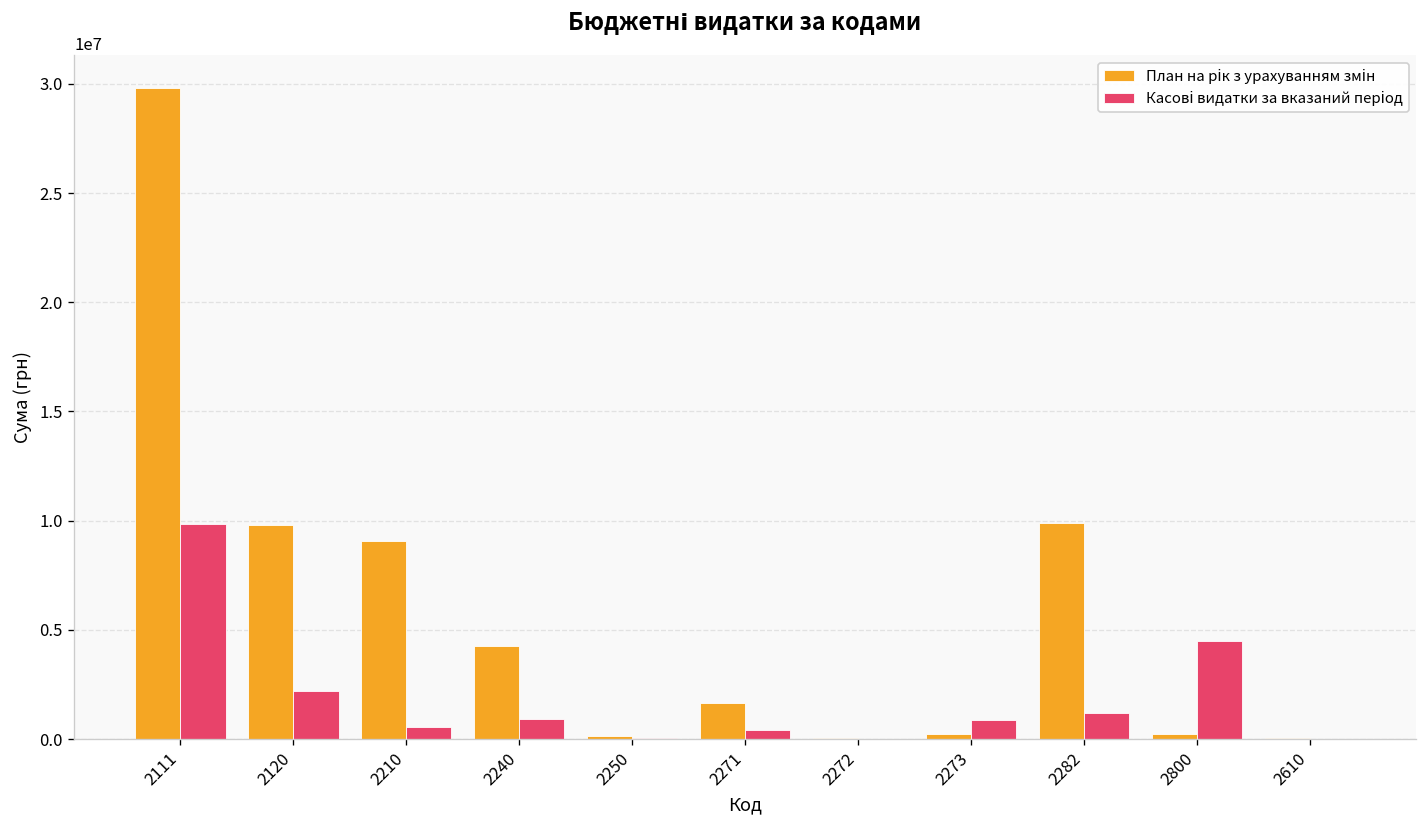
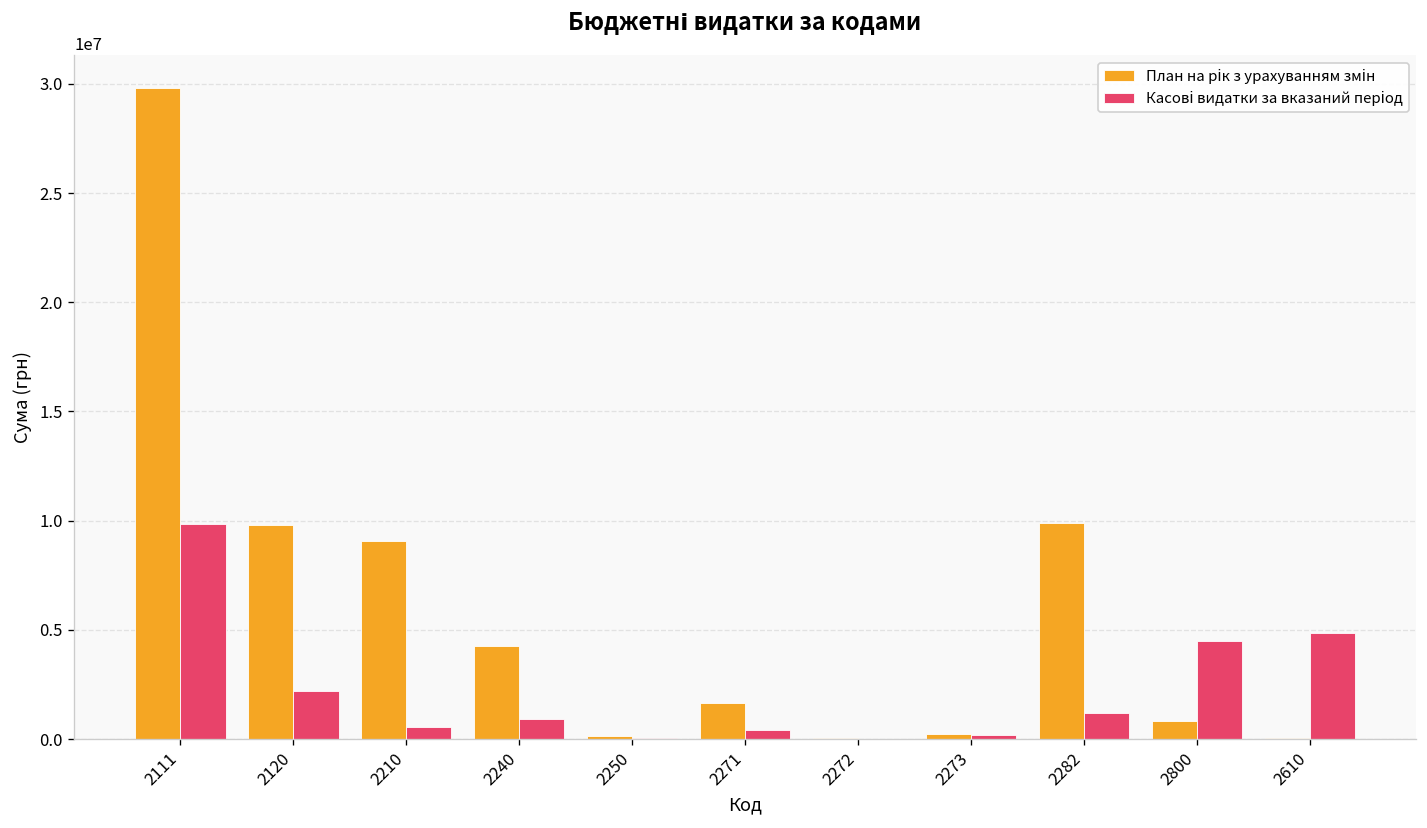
Касові видатки за вказаний період, 2273: 900000 -> 200000
План на рік з урахуванням змін, 2800: 200000 -> 800000
Касові видатки за вказаний період, 2610: 0 -> 4800000
